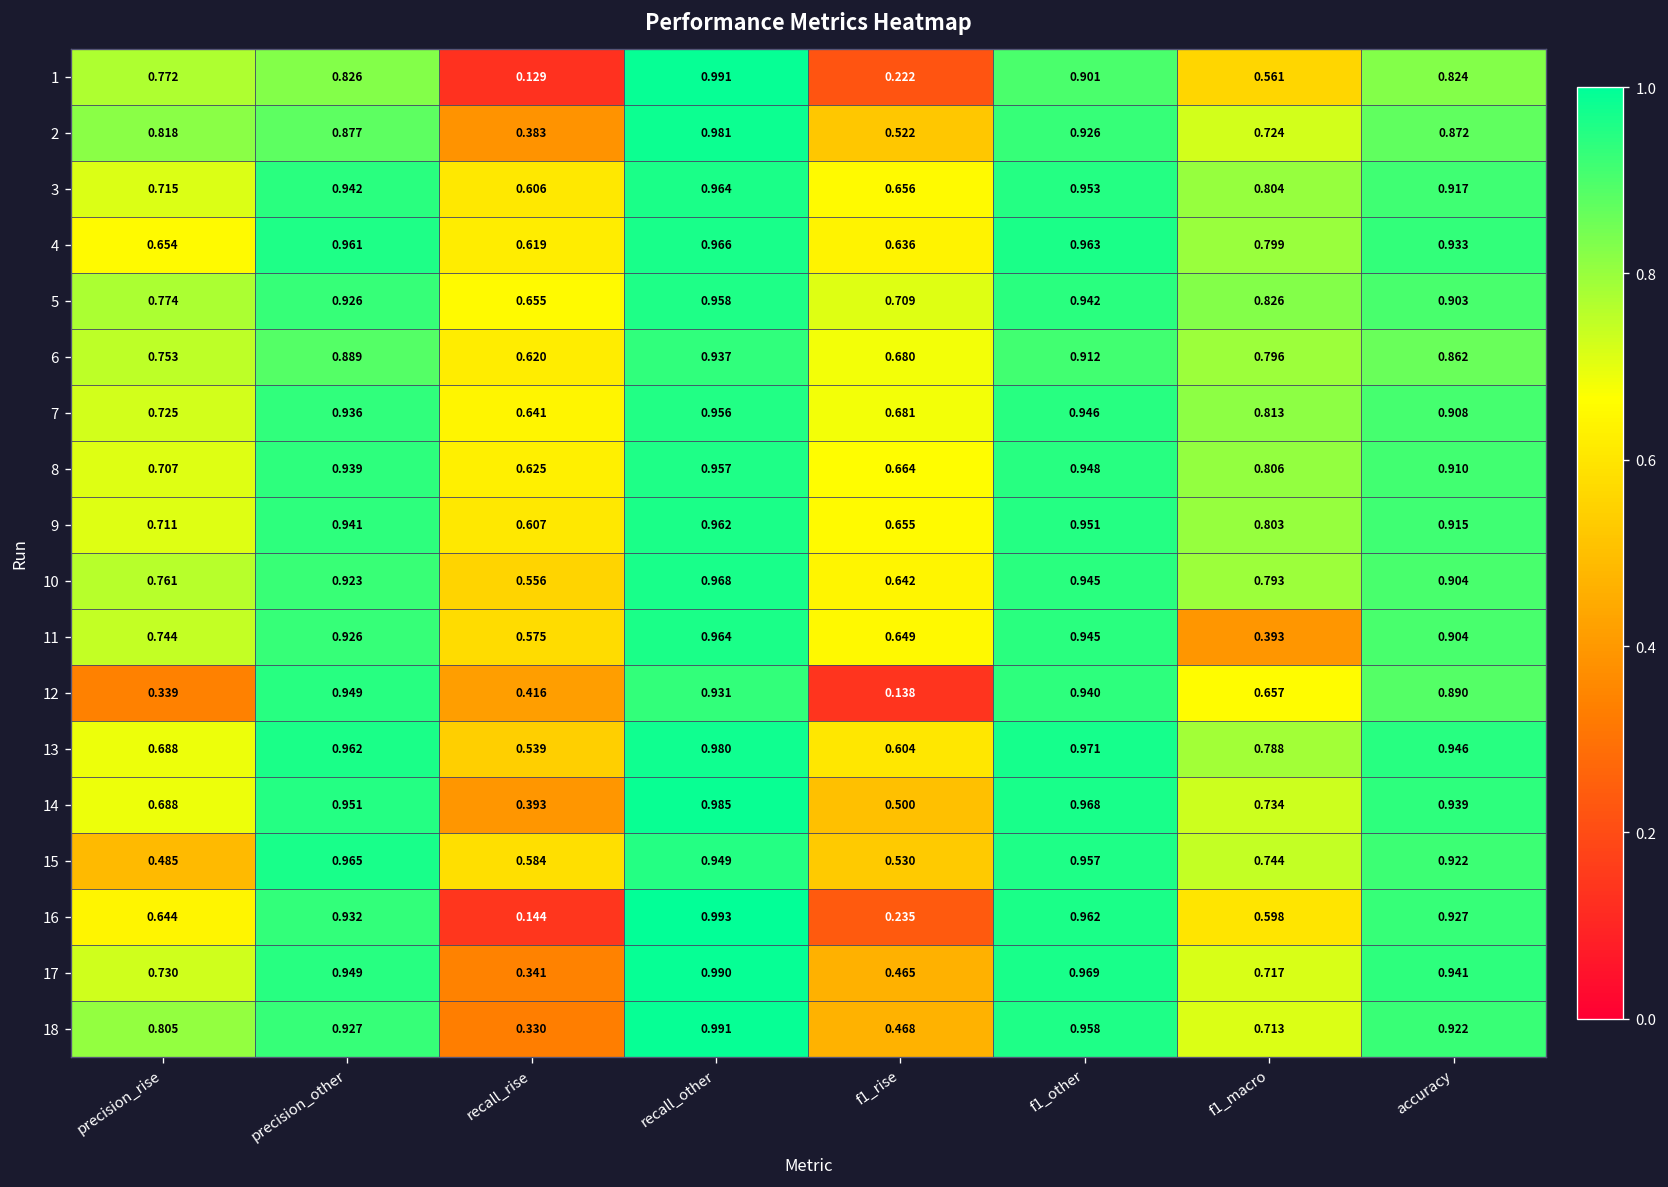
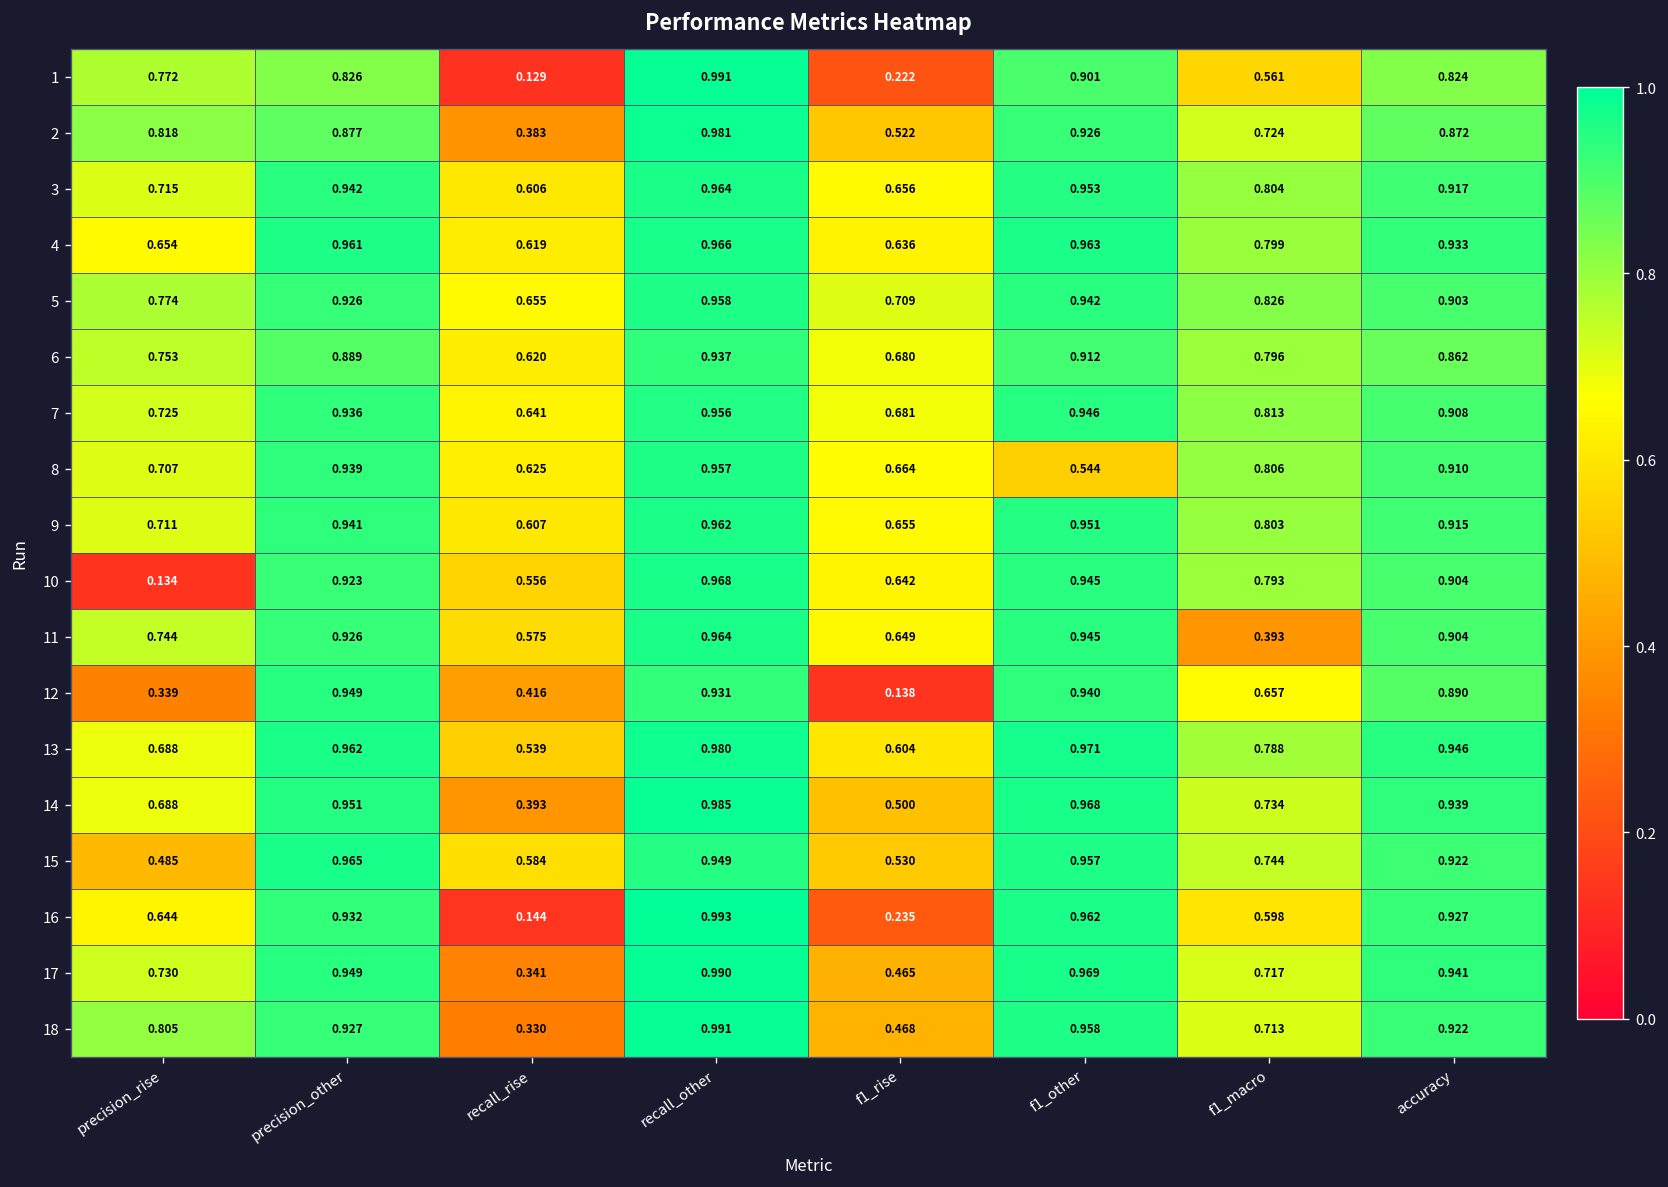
8, f1_other: 0.948 -> 0.544
10, precision_rise: 0.761 -> 0.134
